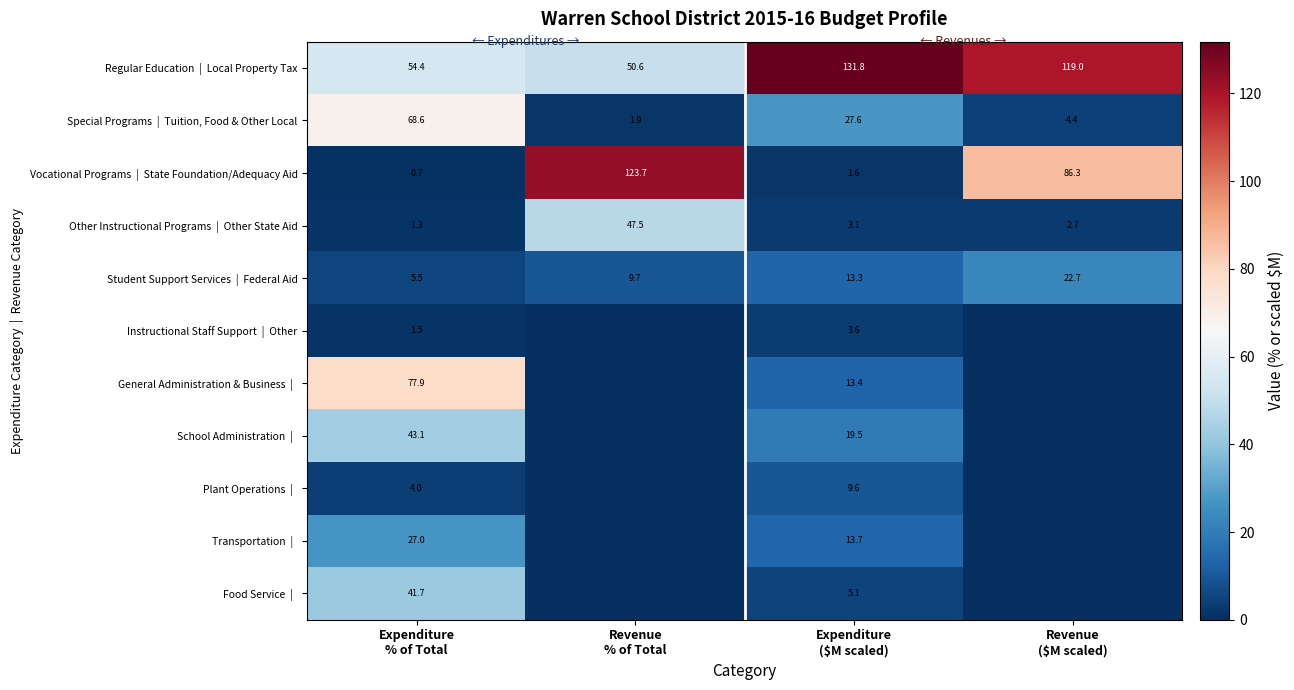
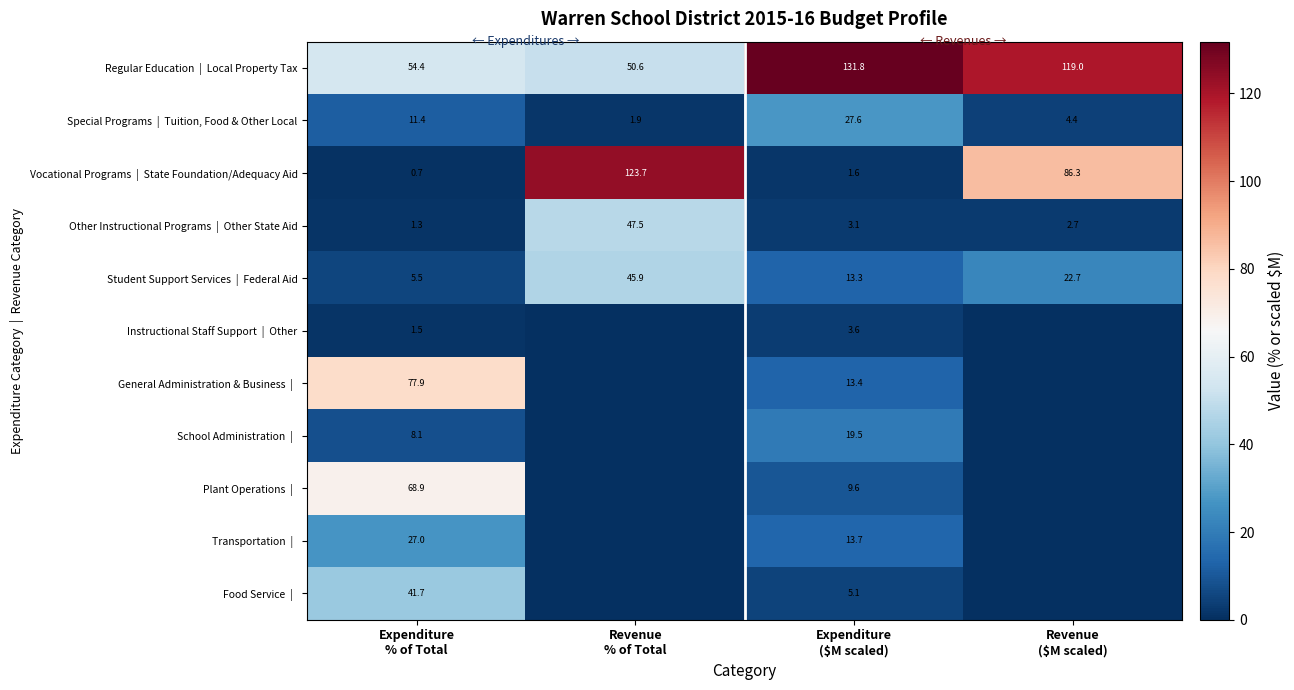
Special Programs | Tuition, Food & Other Local, Expenditure % of Total: 68.6 -> 11.4
Student Support Services | Federal Aid, Revenue % of Total: 9.7 -> 45.9
School Administration |, Expenditure % of Total: 43.1 -> 8.1
Plant Operations |, Expenditure % of Total: 4.0 -> 68.9
